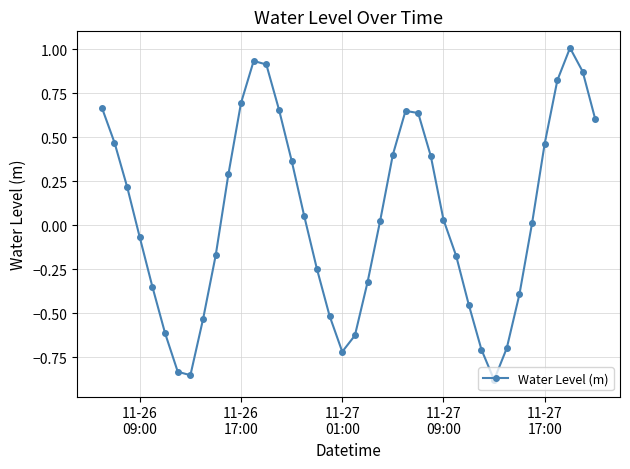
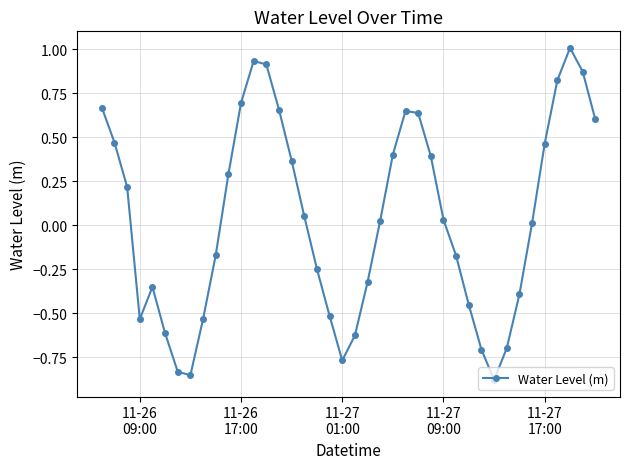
11-26 09:00: -0.07 -> -0.53
11-27 01:00: -0.72 -> -0.77
